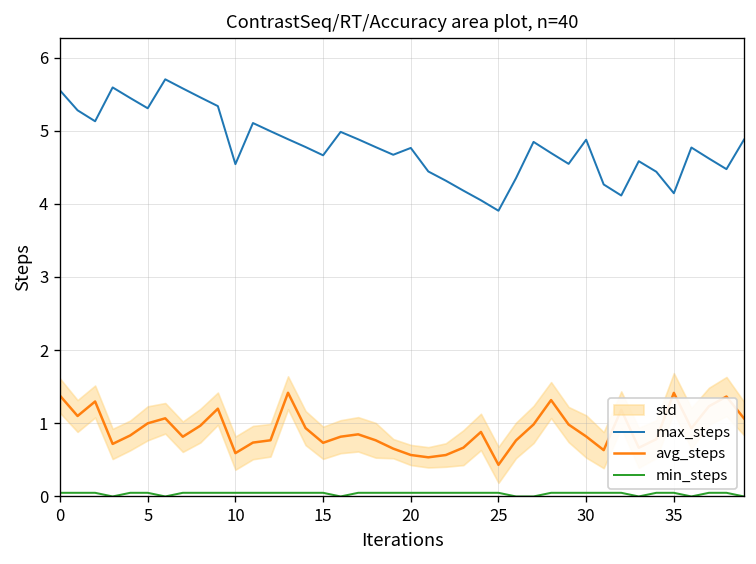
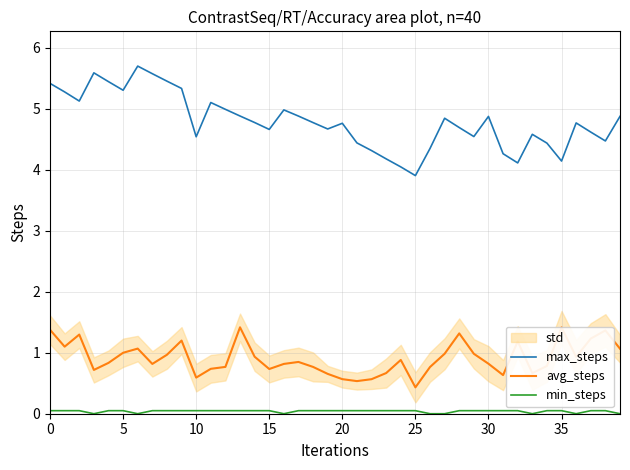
max_steps, 0: 5.5 -> 5.4
